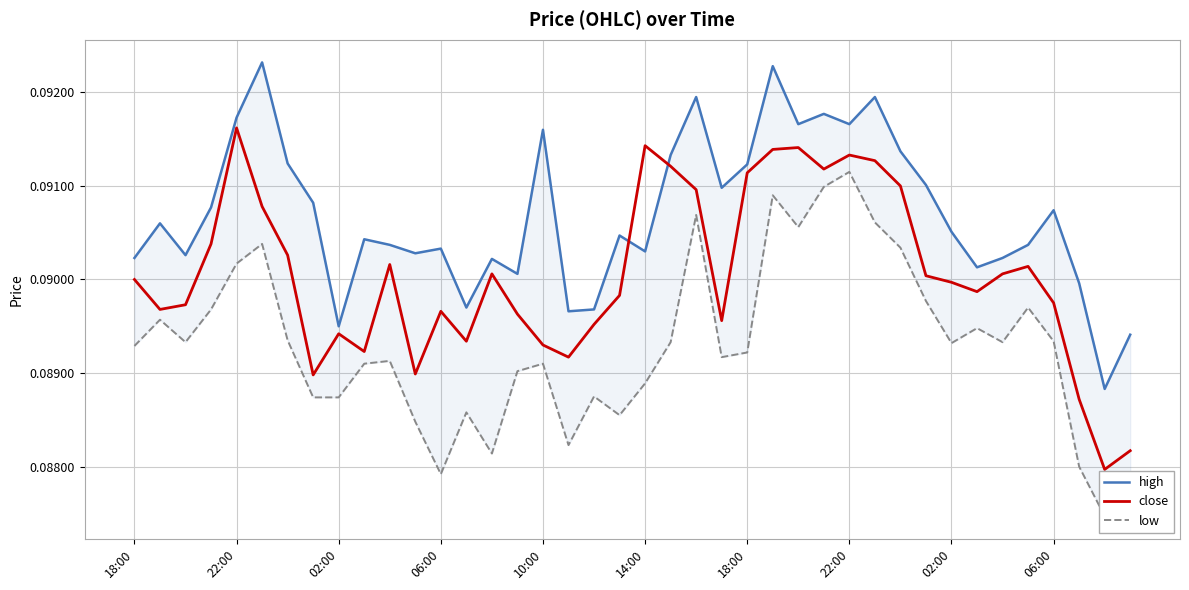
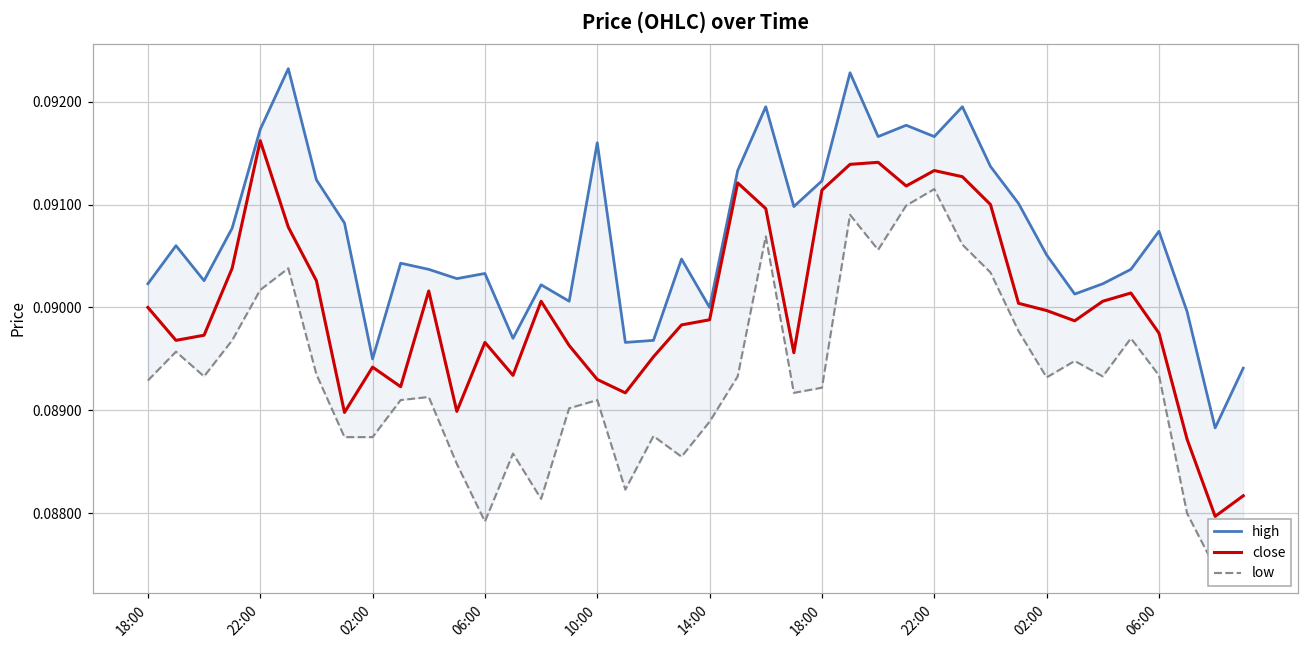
high, 14:00: 0.0903 -> 0.0900
close, 14:00: 0.0914 -> 0.0899
